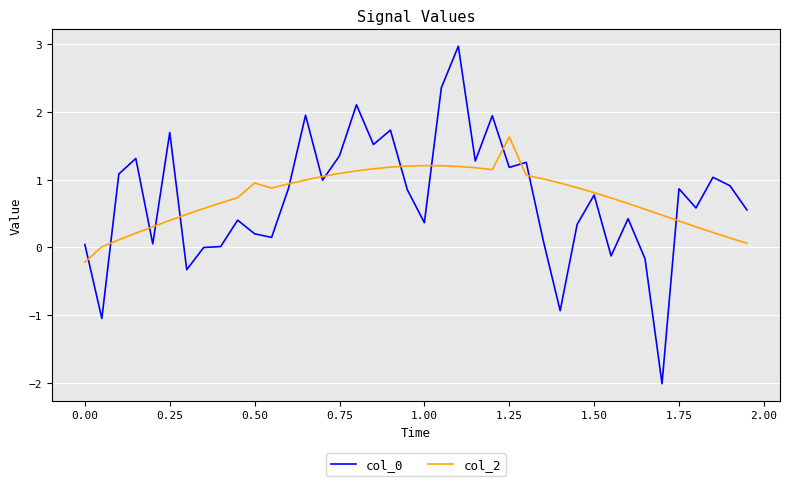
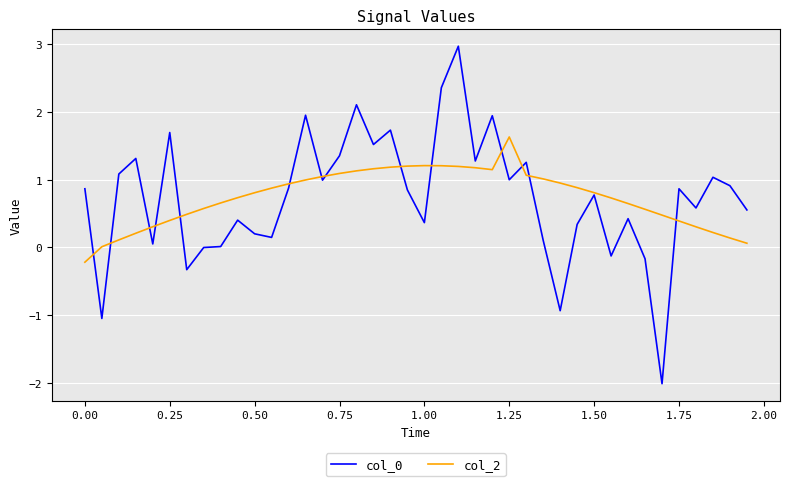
col_0, 0.00: 0.0 -> 0.9
col_2, 0.50: 0.9 -> 0.8
col_0, 1.25: 1.2 -> 1.0
